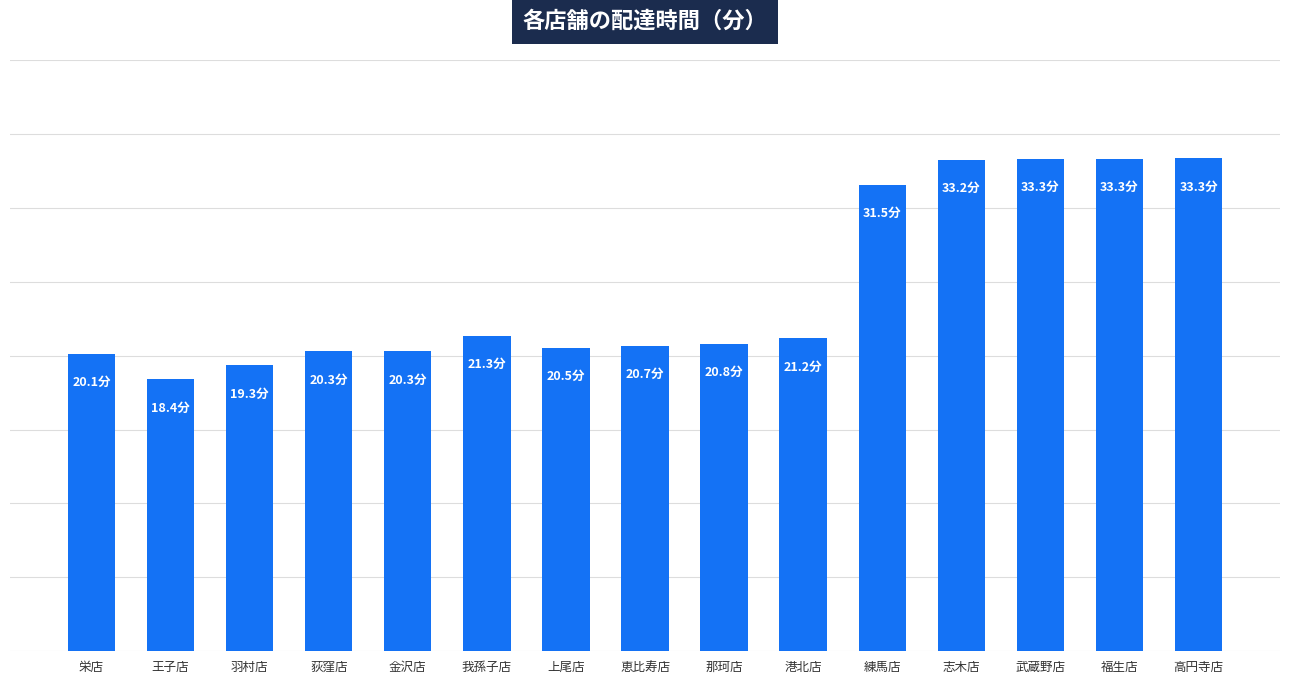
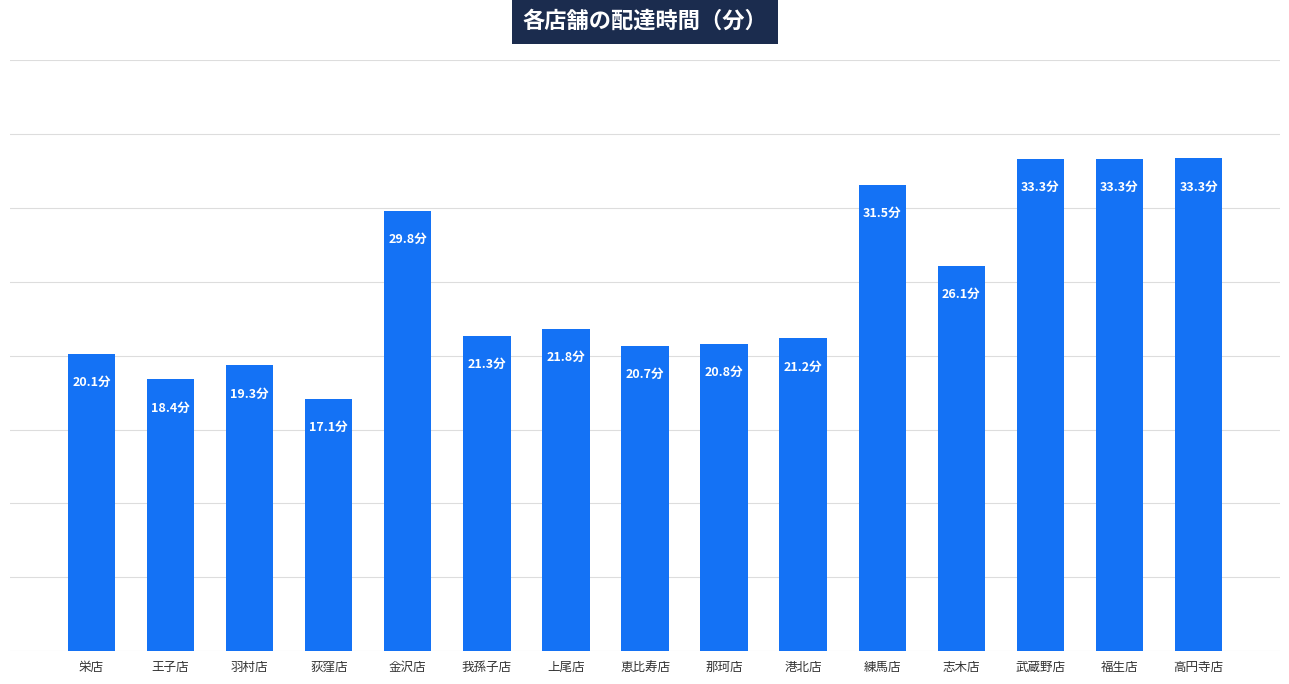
荻窪店: 20.3分 -> 17.1分
金沢店: 20.3分 -> 29.8分
上尾店: 20.5分 -> 21.8分
志木店: 33.2分 -> 26.1分
